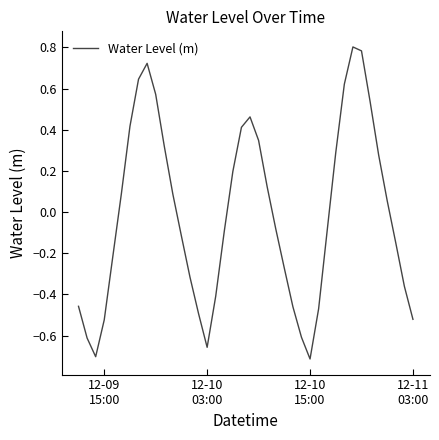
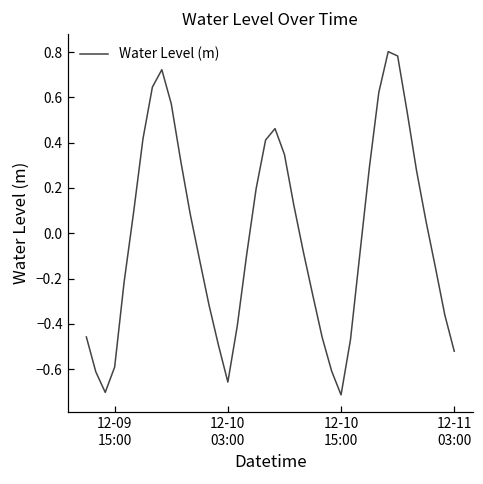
12-09 15:00: -0.52 -> -0.59
